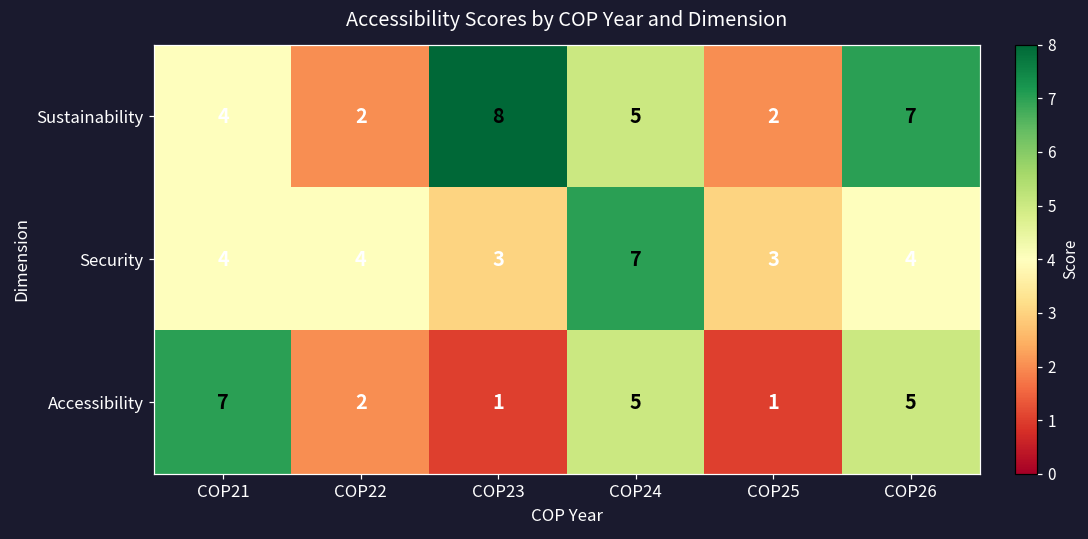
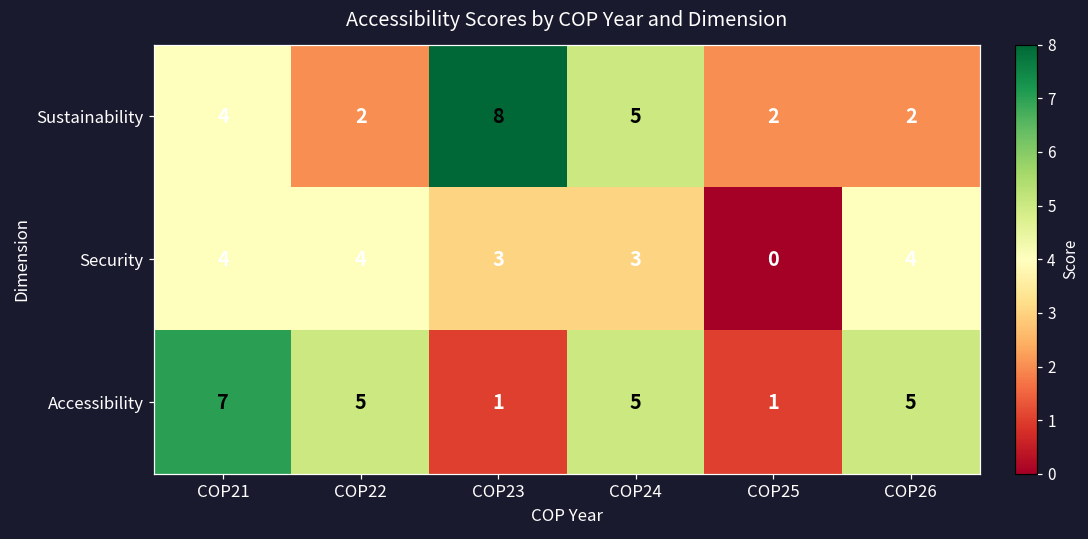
Sustainability, COP26: 7 -> 2
Security, COP24: 7 -> 3
Security, COP25: 3 -> 0
Accessibility, COP22: 2 -> 5
